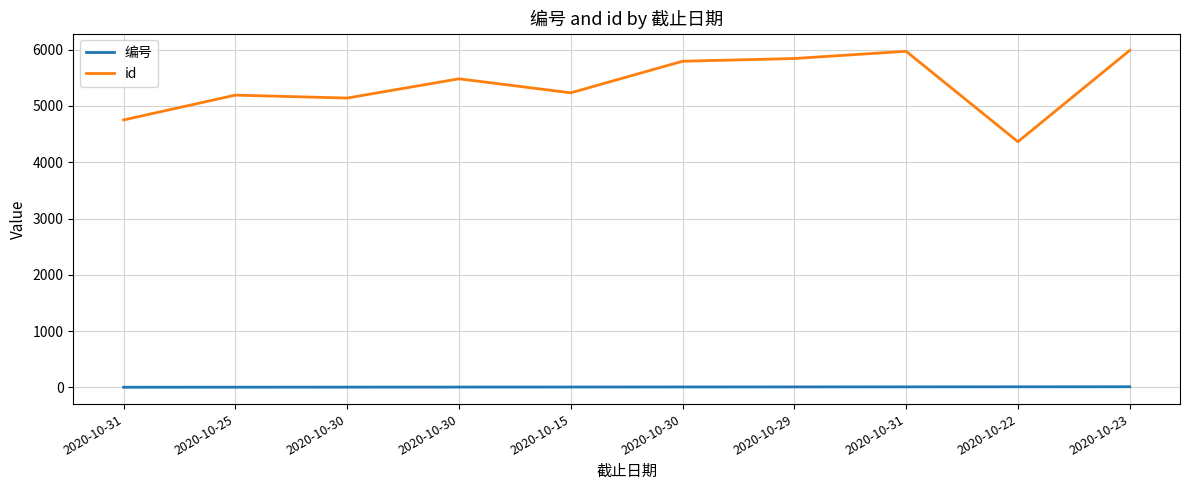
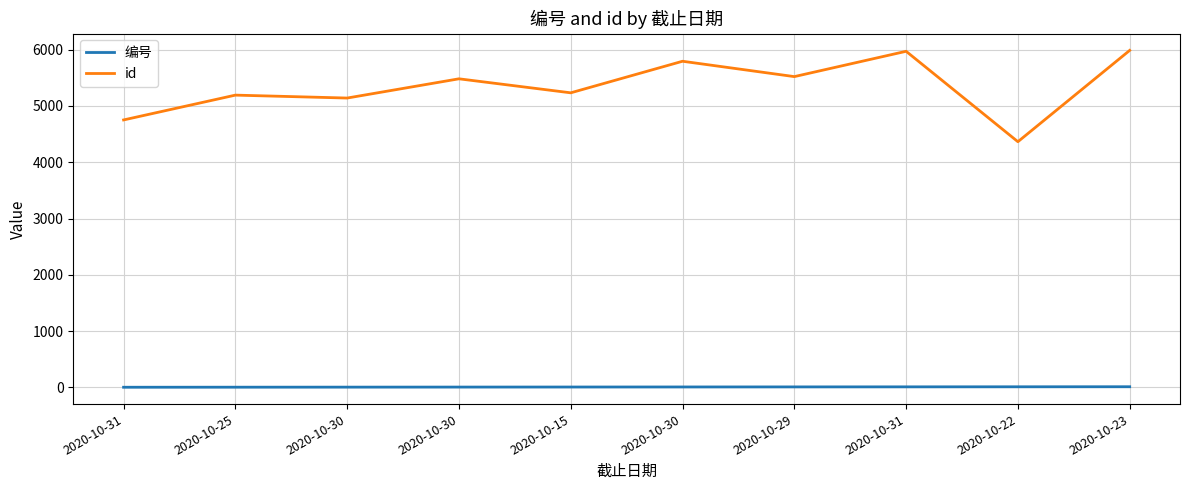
id, 2020-10-29: 5800 -> 5500
